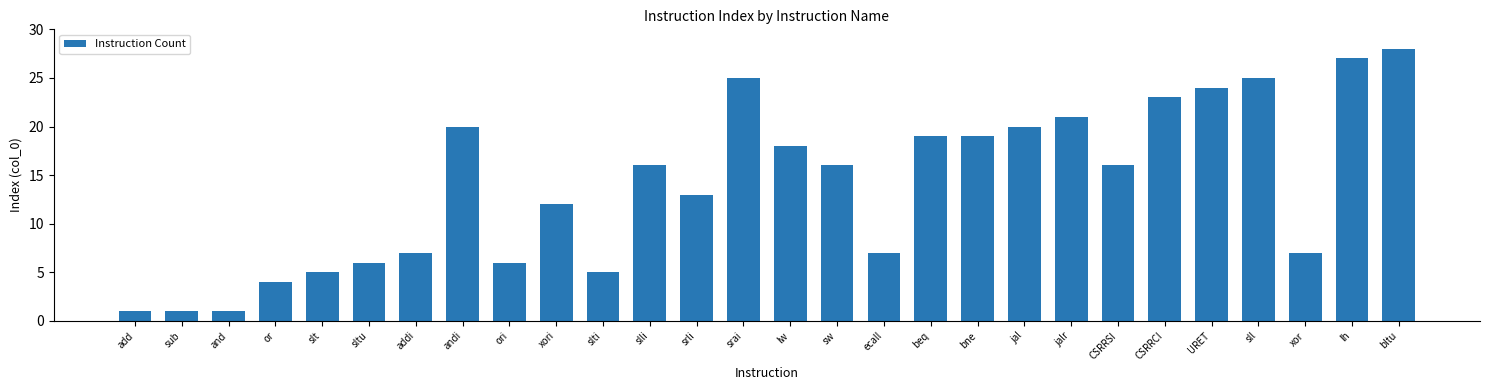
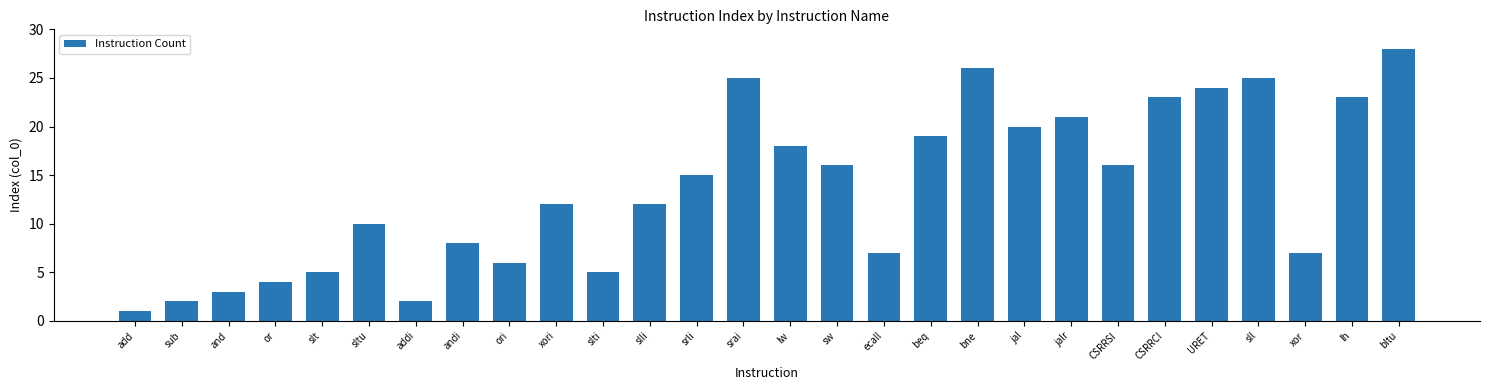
sub: 1 -> 2
and: 1 -> 3
sltu: 6 -> 10
addi: 7 -> 2
andi: 20 -> 8
slli: 16 -> 12
srli: 13 -> 15
bne: 19 -> 26
lh: 27 -> 23
